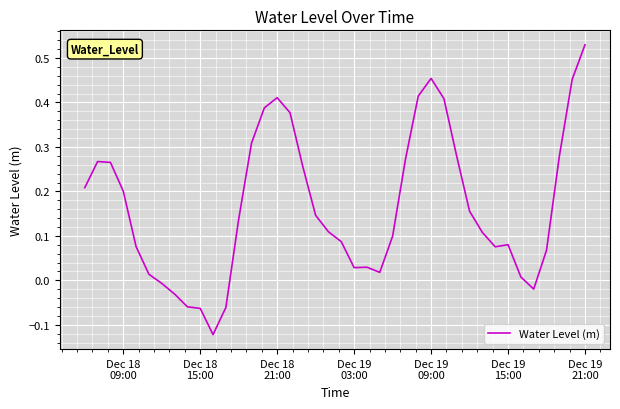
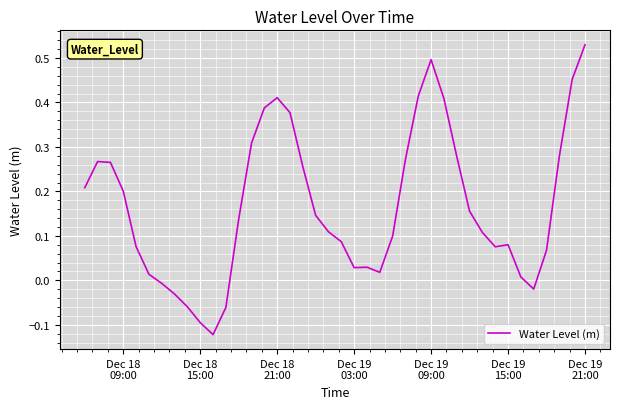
Dec 18 15:00: -0.06 -> -0.09
Dec 19 09:00: 0.45 -> 0.50
